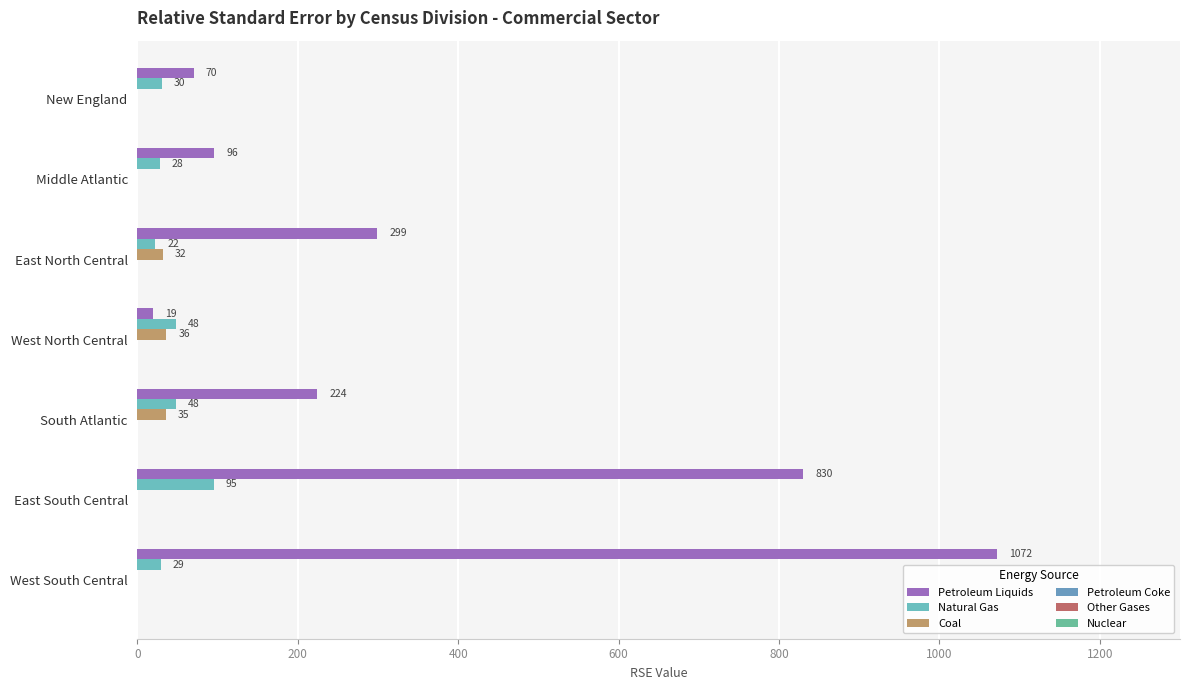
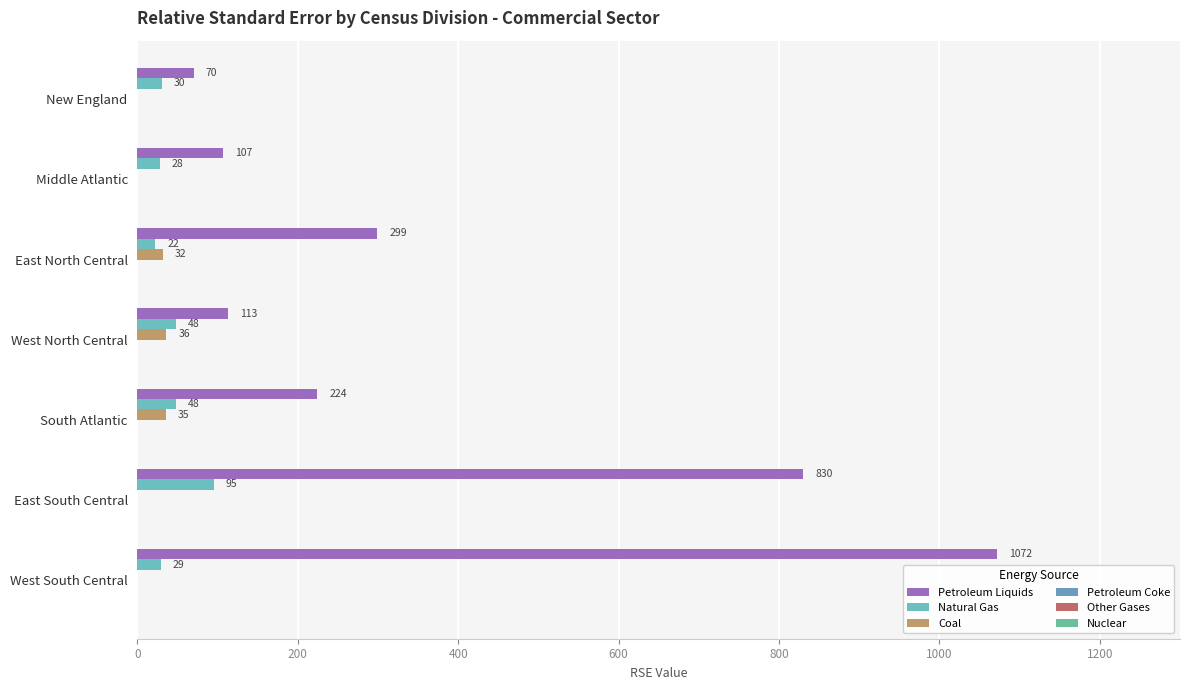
Petroleum Liquids, Middle Atlantic: 96 -> 107
Petroleum Liquids, West North Central: 19 -> 113
